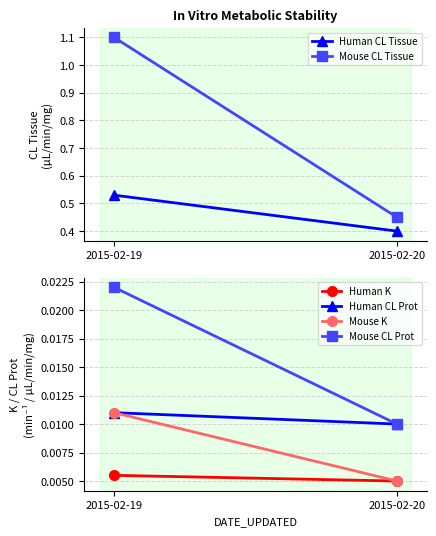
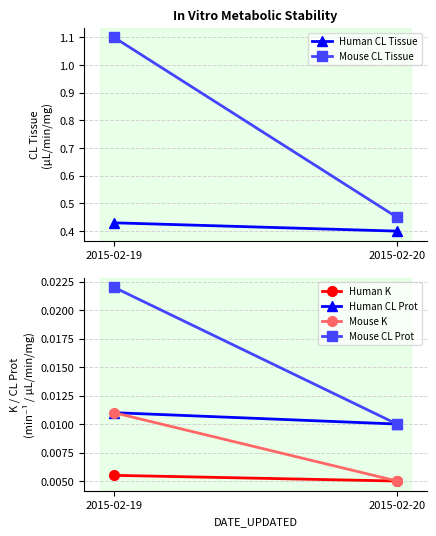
In Vitro Metabolic Stability, Human CL Tissue, 2015-02-19: 0.53 -> 0.43
